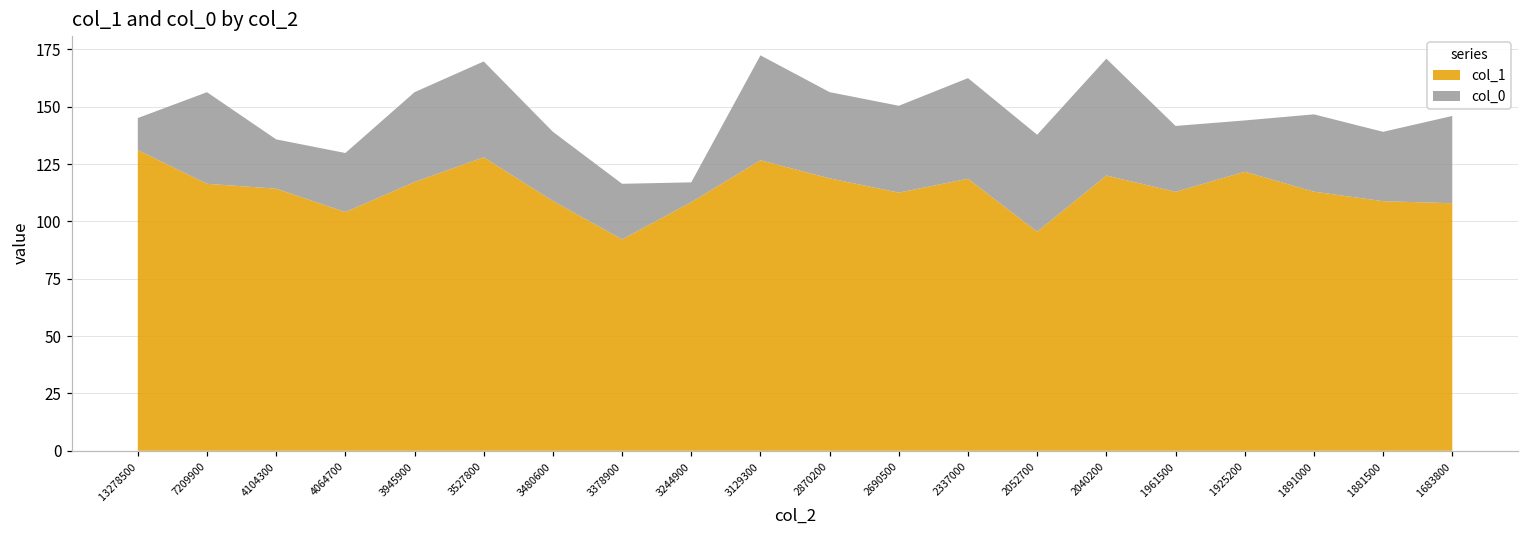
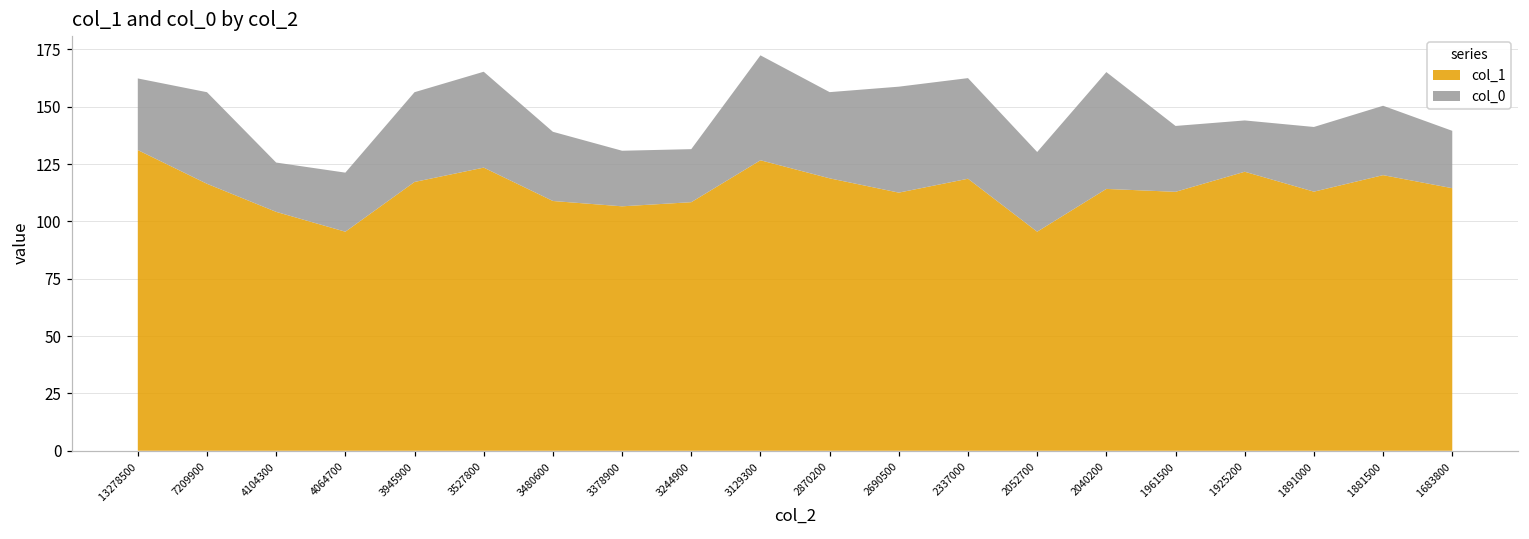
col_0, 13278500: 14 -> 31
col_1, 4104300: 114 -> 104
col_1, 4064700: 104 -> 96
col_1, 3527800: 128 -> 123
col_1, 3378900: 92 -> 107
col_0, 3244900: 9 -> 23
col_0, 2690500: 38 -> 46
col_0, 2052700: 42 -> 35
col_1, 2040200: 120 -> 114
col_0, 1891000: 34 -> 28
col_1, 1881500: 109 -> 120
col_1, 1683800: 108 -> 114
col_0, 1683800: 38 -> 25
